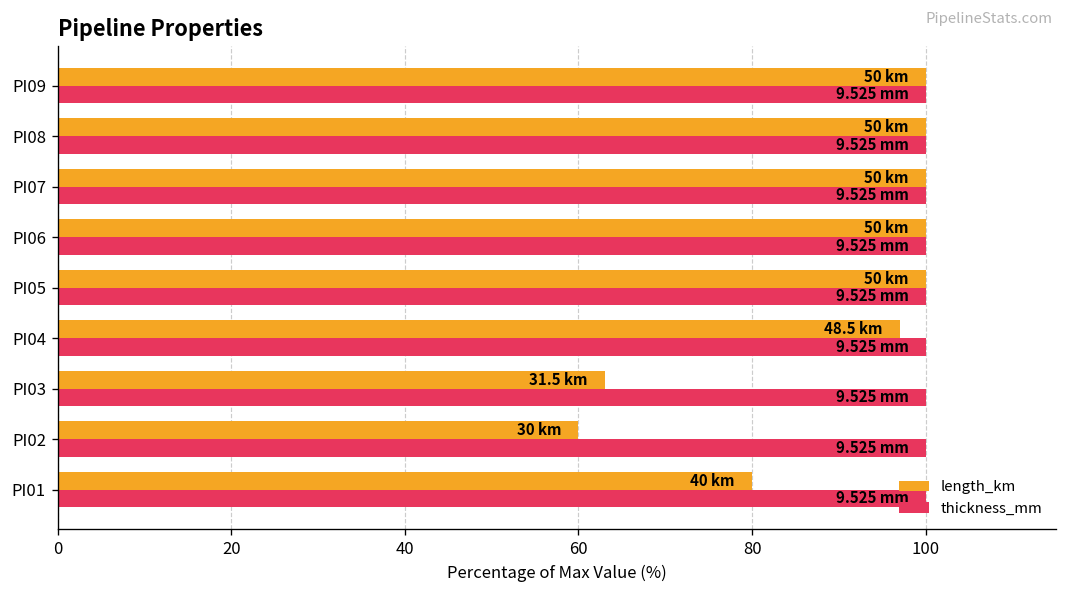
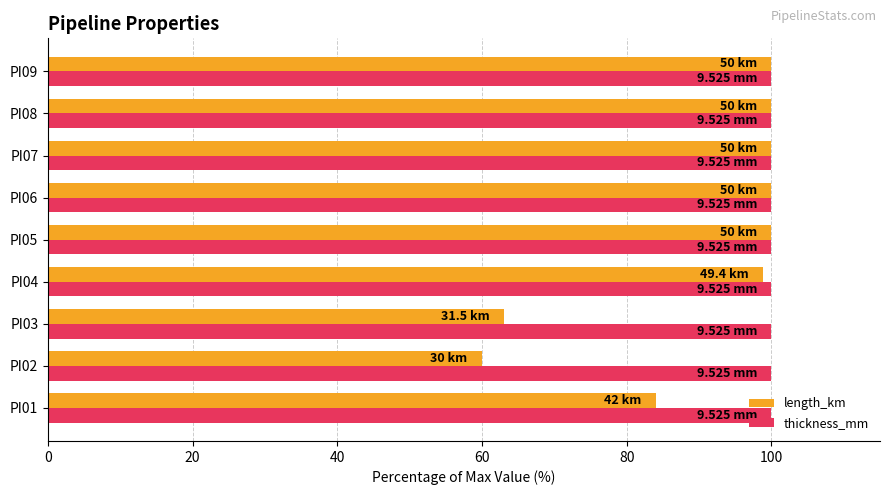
length_km, PI04: 48.5 -> 49.4
length_km, PI01: 40 -> 42
